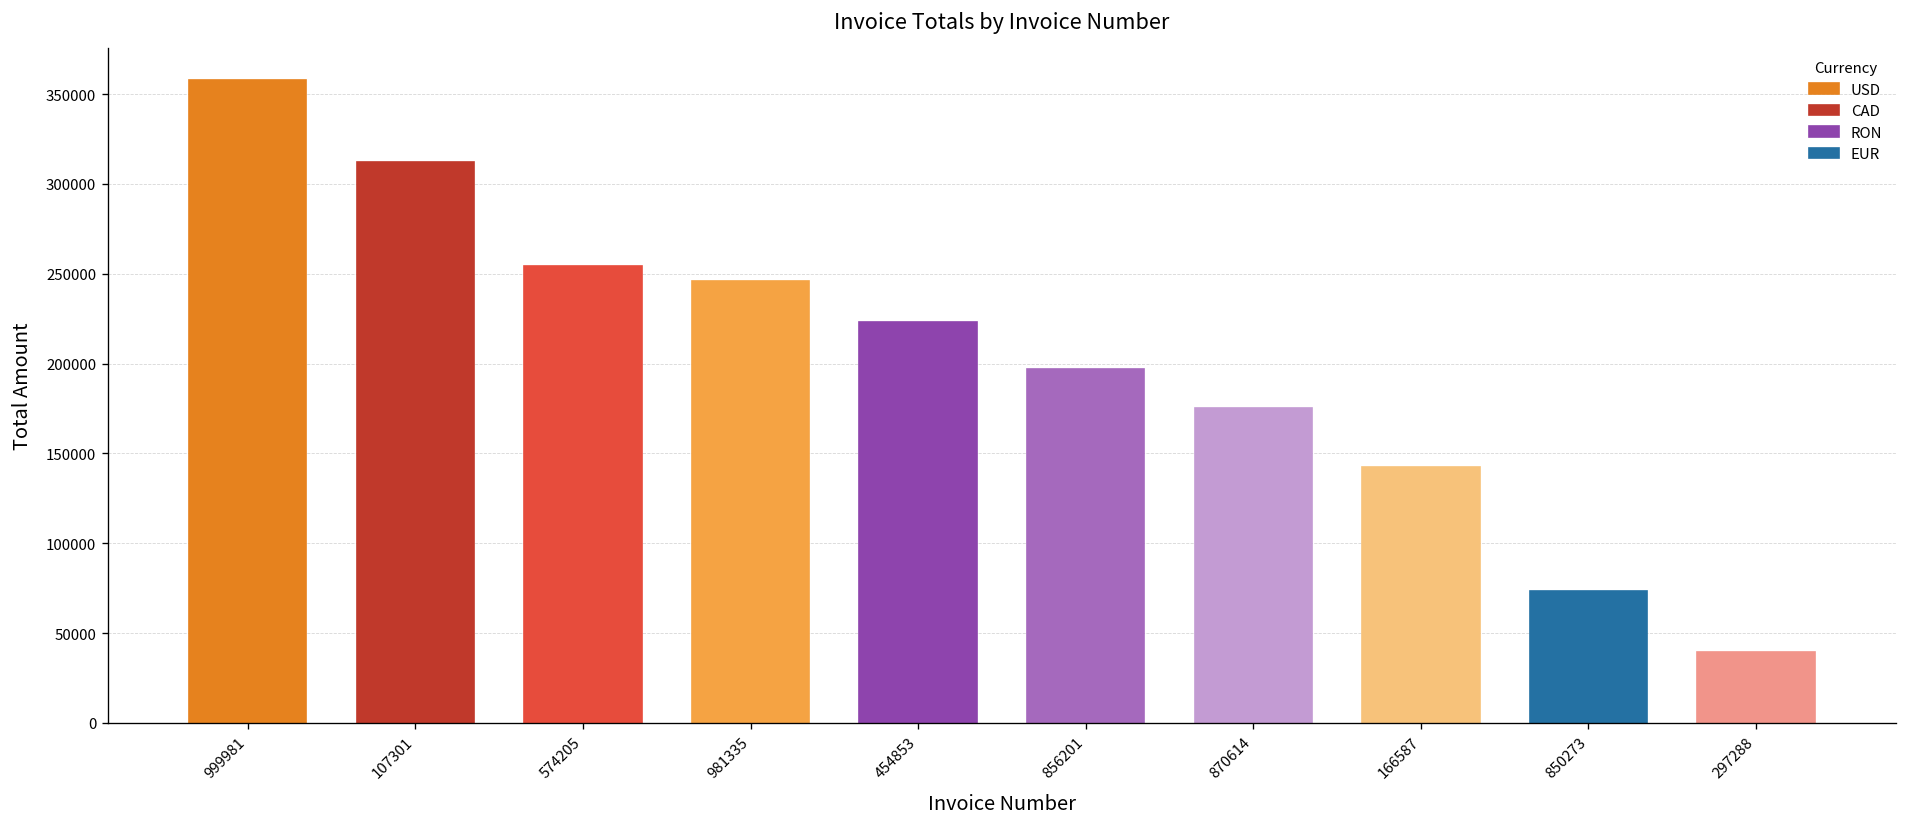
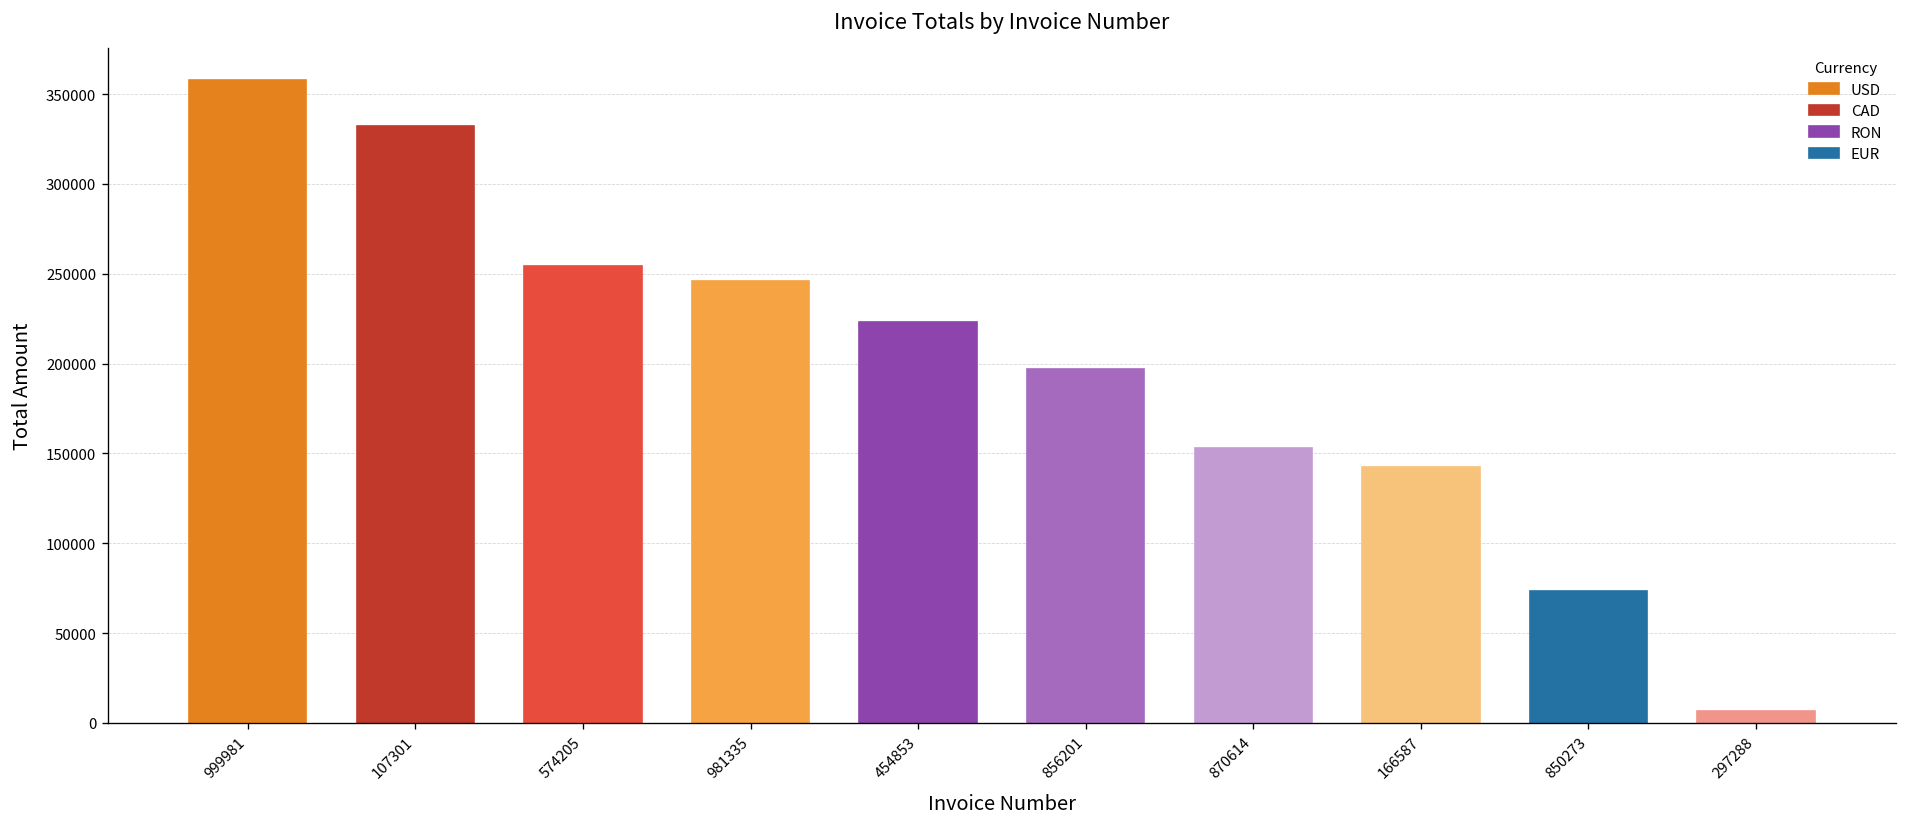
107301: 312000 -> 332000
870614: 175000 -> 153000
297288: 39000 -> 6000
